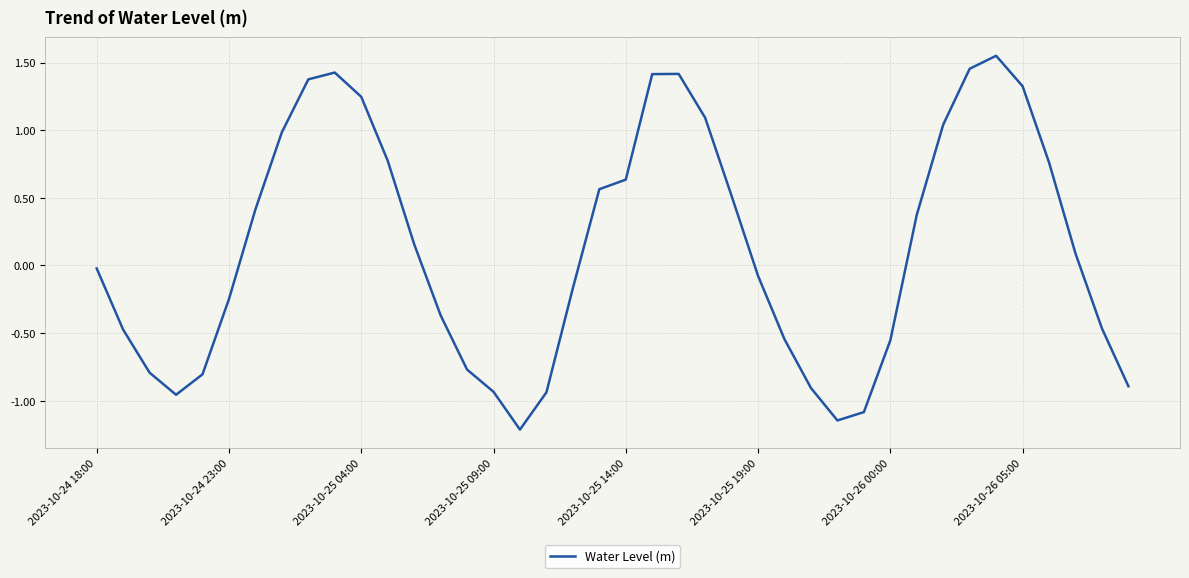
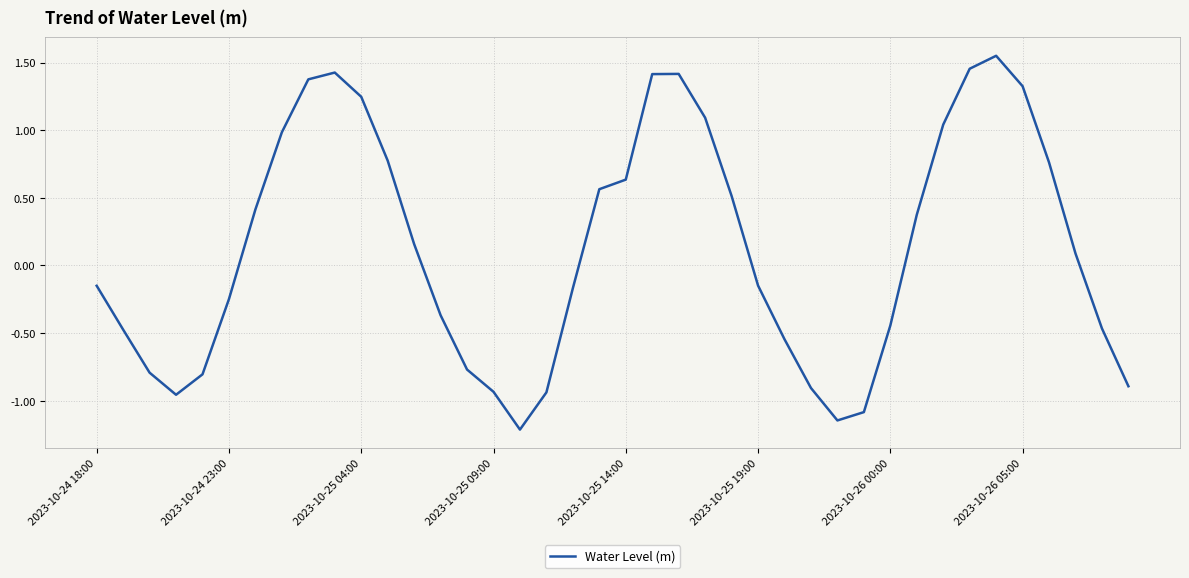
2023-10-24 18:00: -0.02 -> -0.15
2023-10-25 19:00: -0.08 -> -0.15
2023-10-26 00:00: -0.55 -> -0.44
